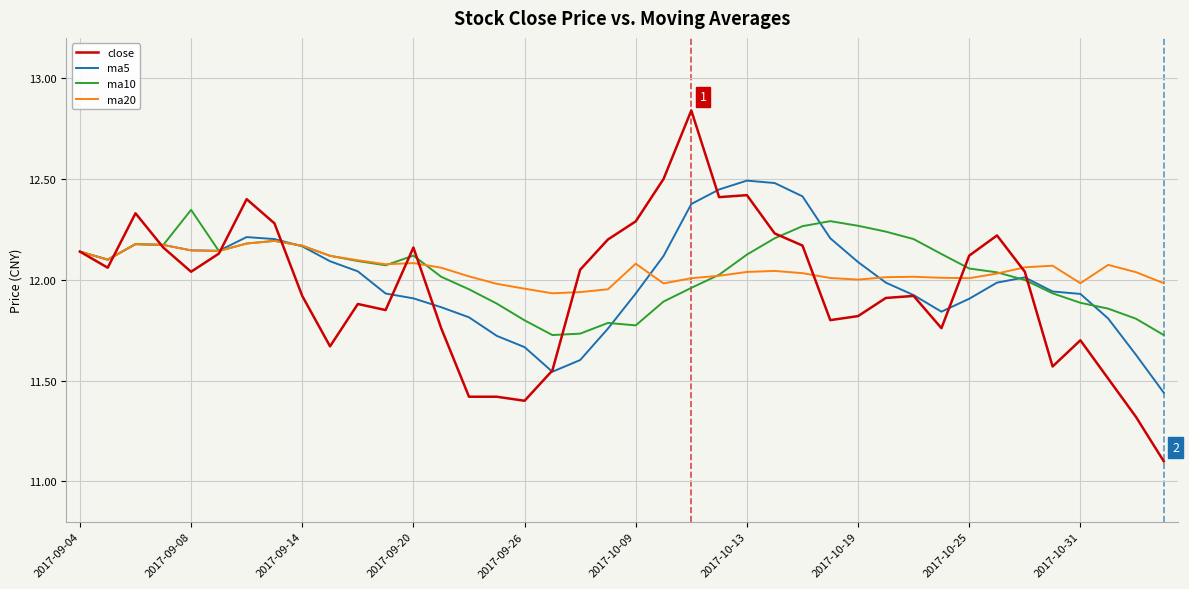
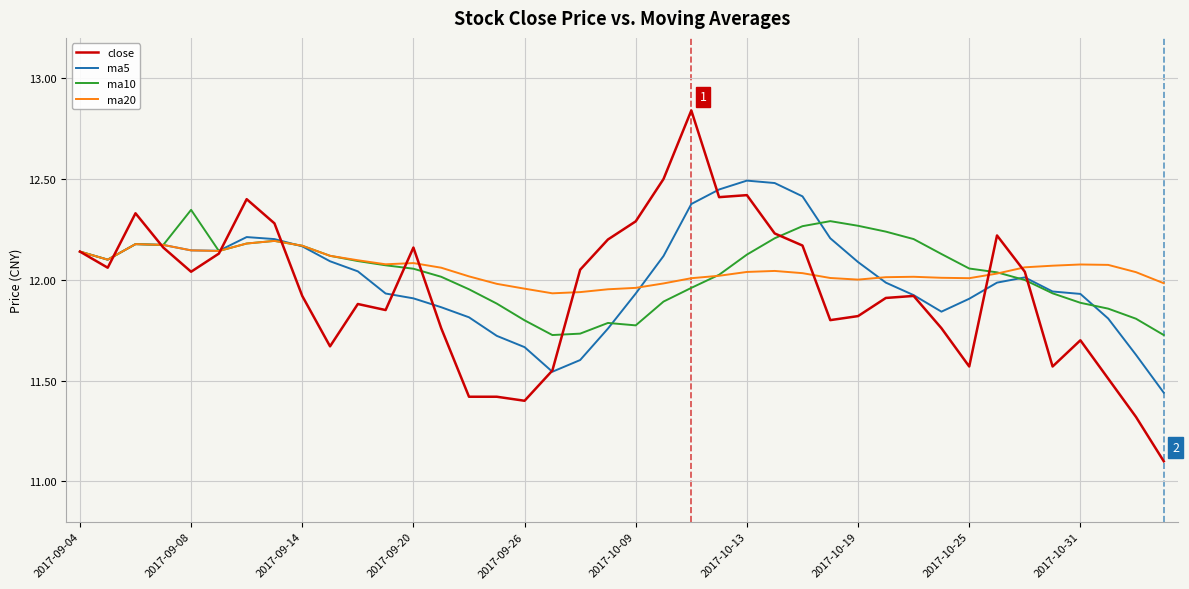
ma10, 2017-09-20: 12.12 -> 12.06
ma20, 2017-10-09: 12.08 -> 11.96
close, 2017-10-25: 12.12 -> 11.57
ma20, 2017-10-31: 11.98 -> 12.08
